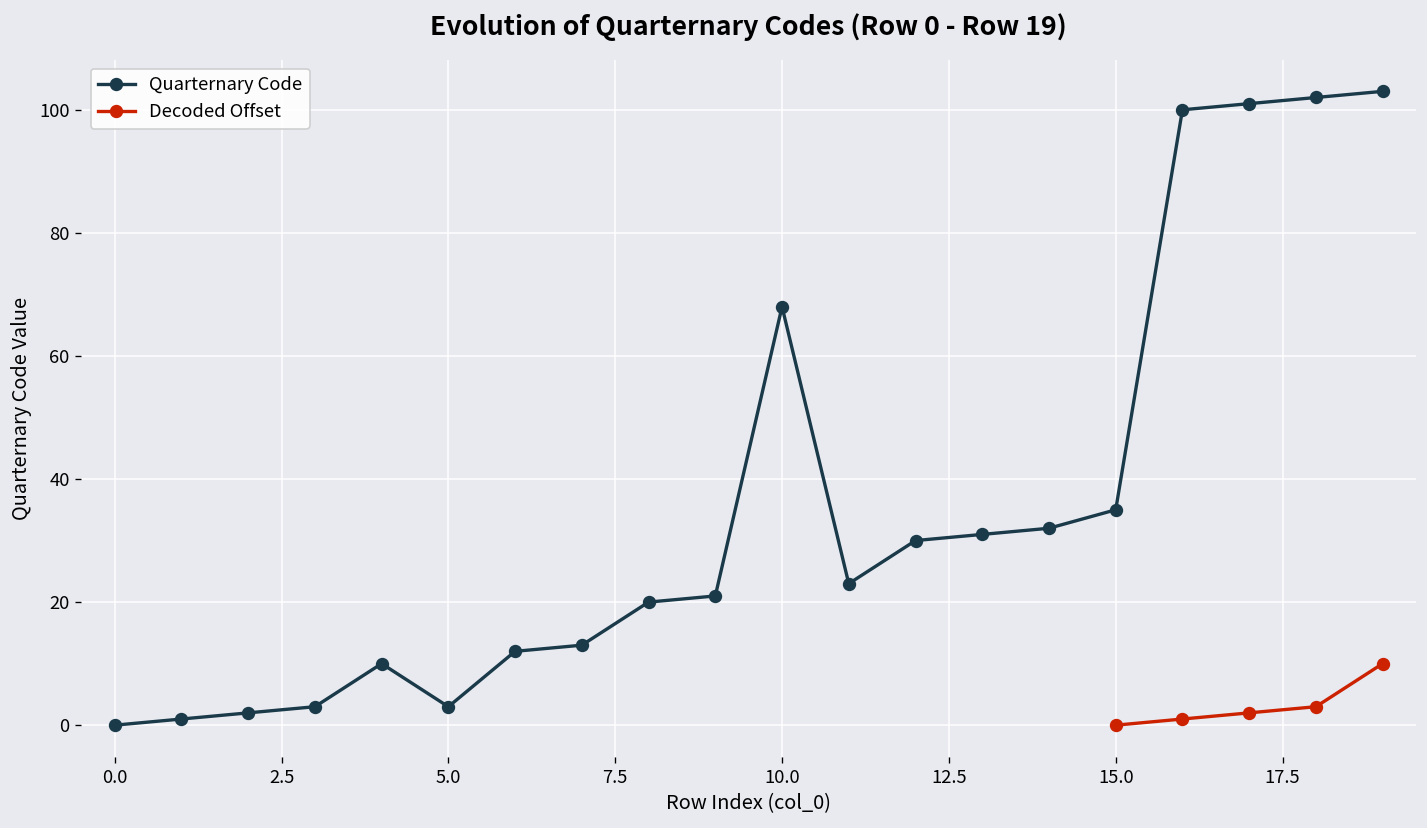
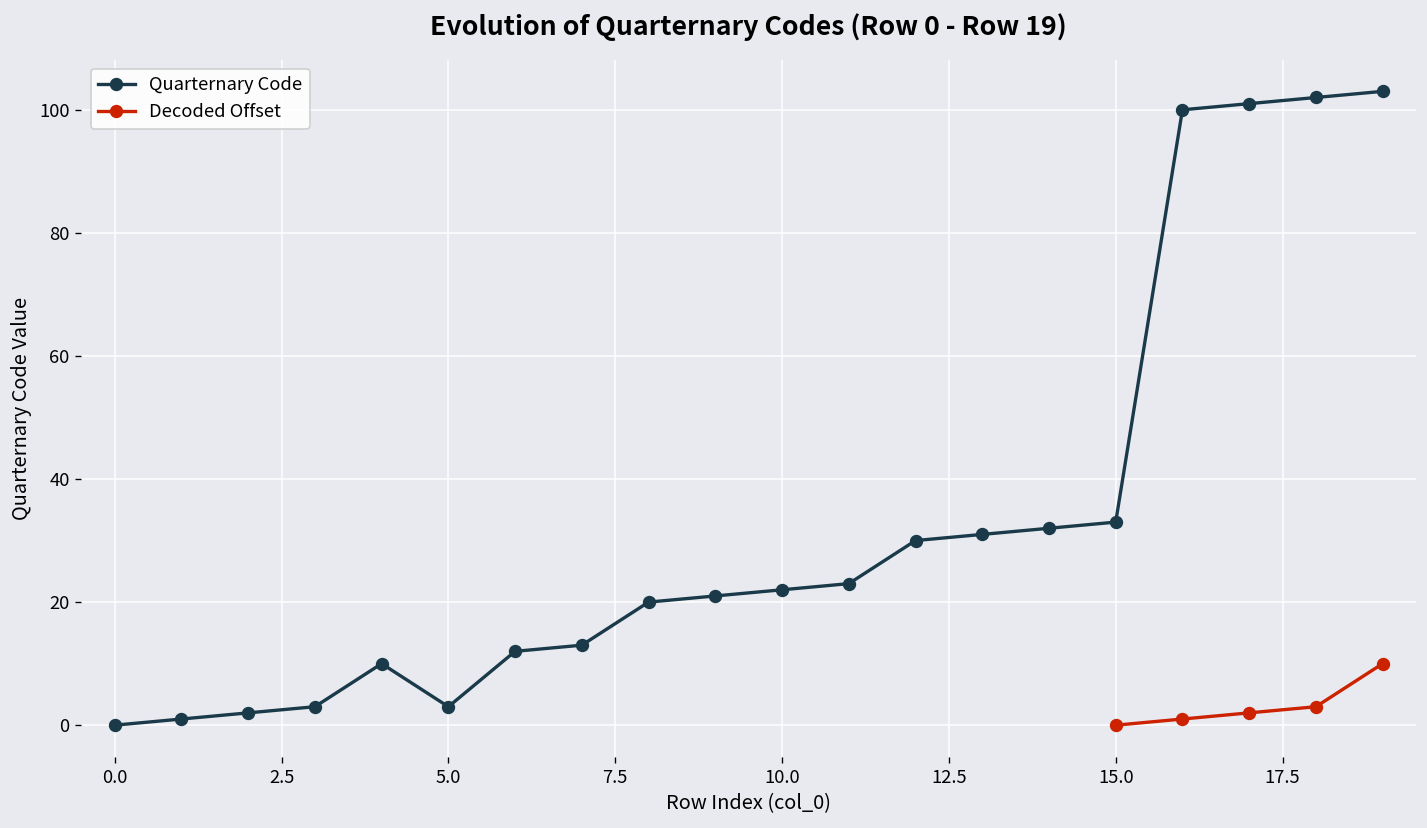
Quarternary Code, 10.0: 68 -> 22
Quarternary Code, 15.0: 35 -> 33
